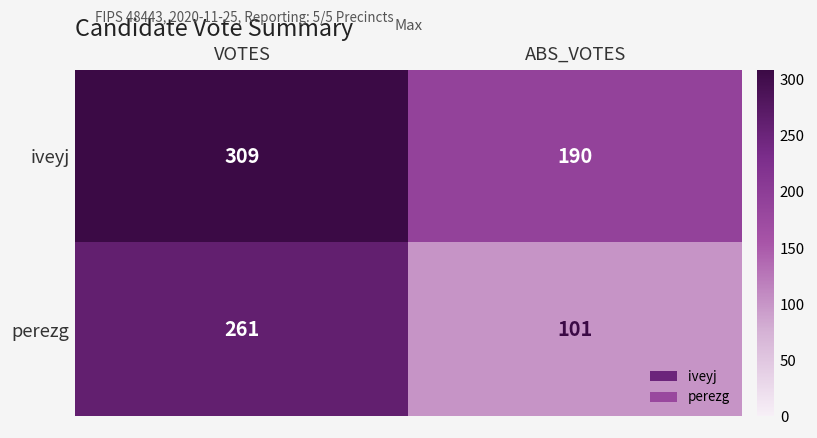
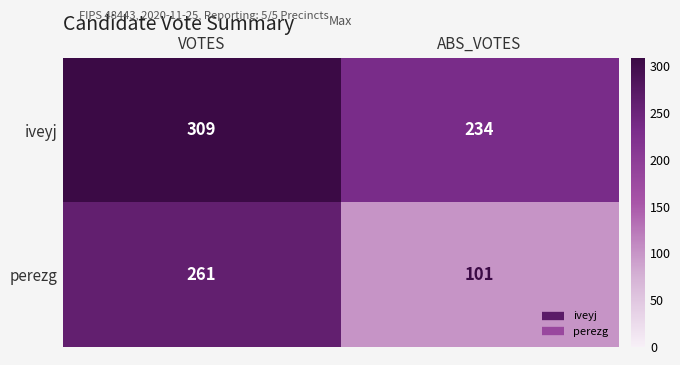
iveyj, ABS_VOTES: 190 -> 234
